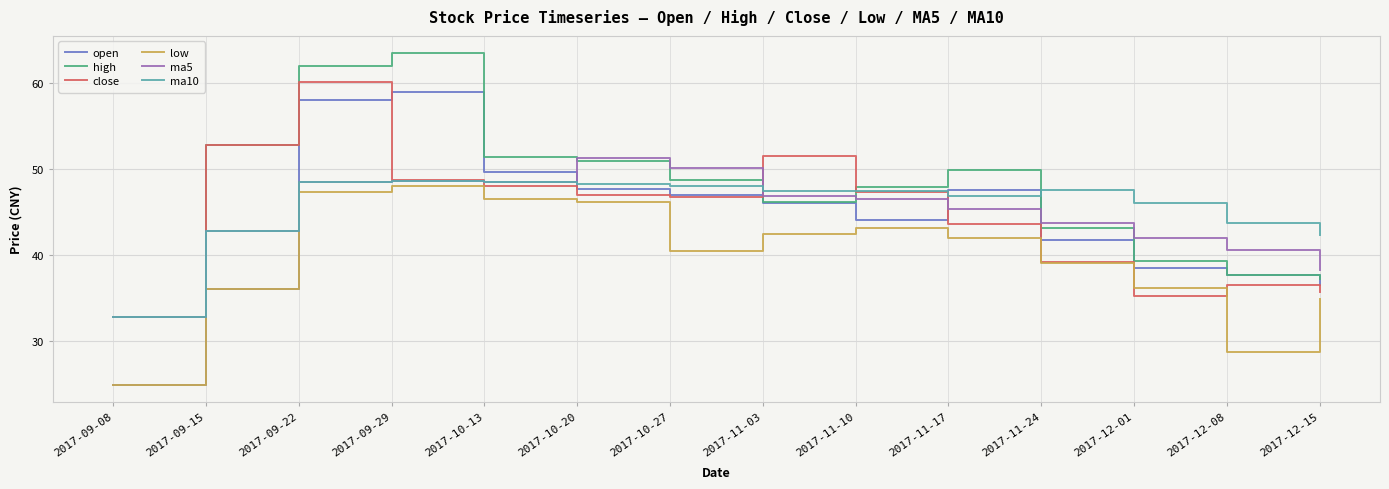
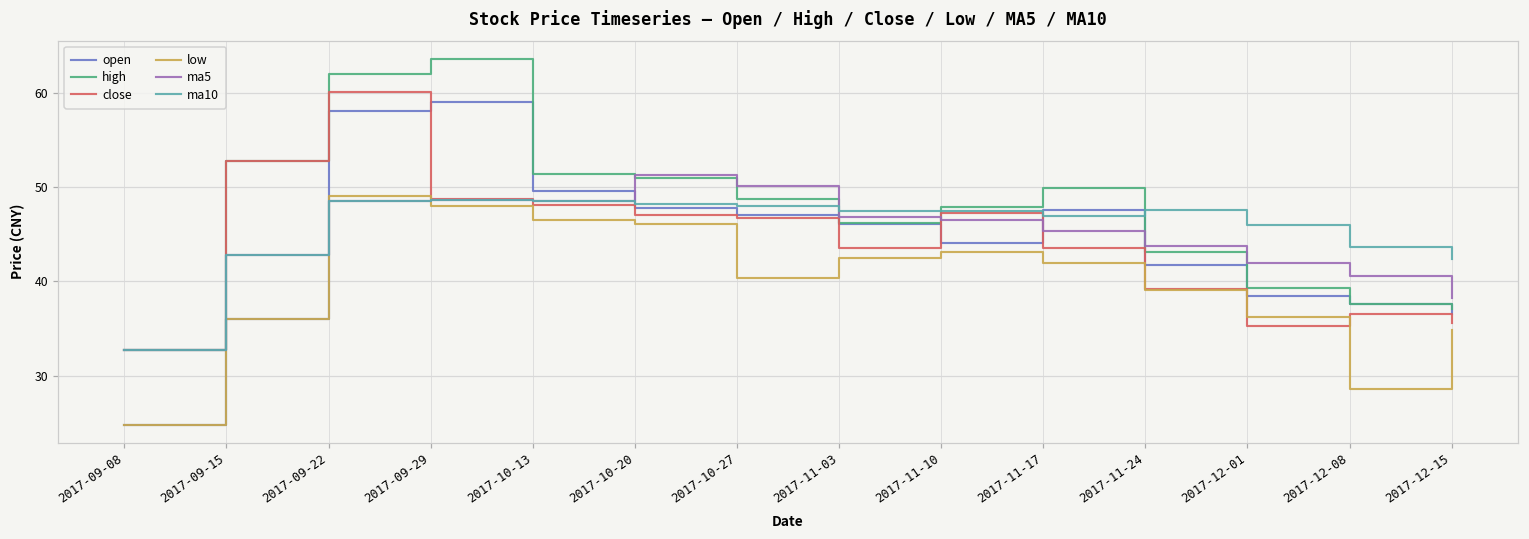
low, 2017-09-22: 47 -> 49
close, 2017-11-03: 52 -> 44
